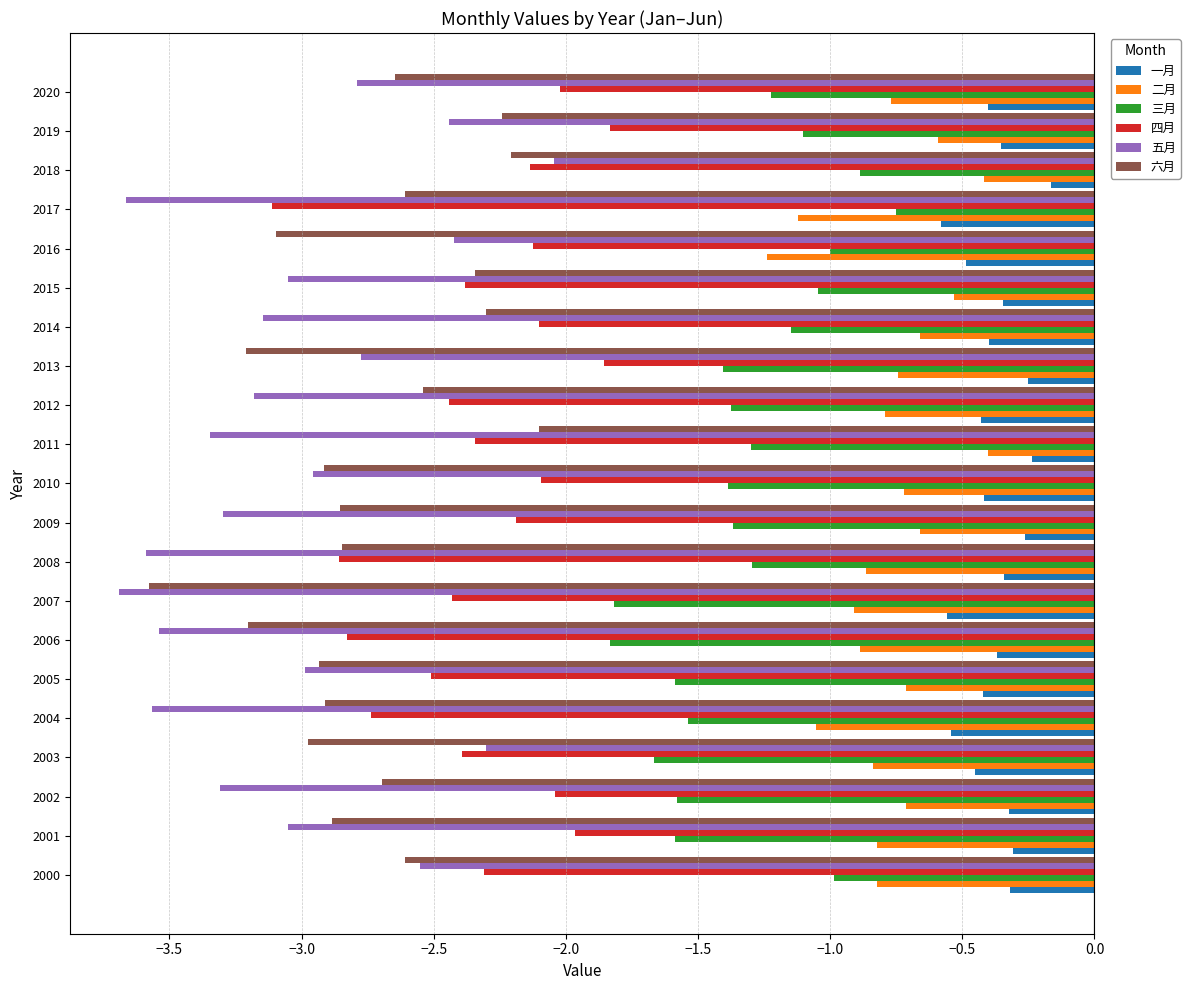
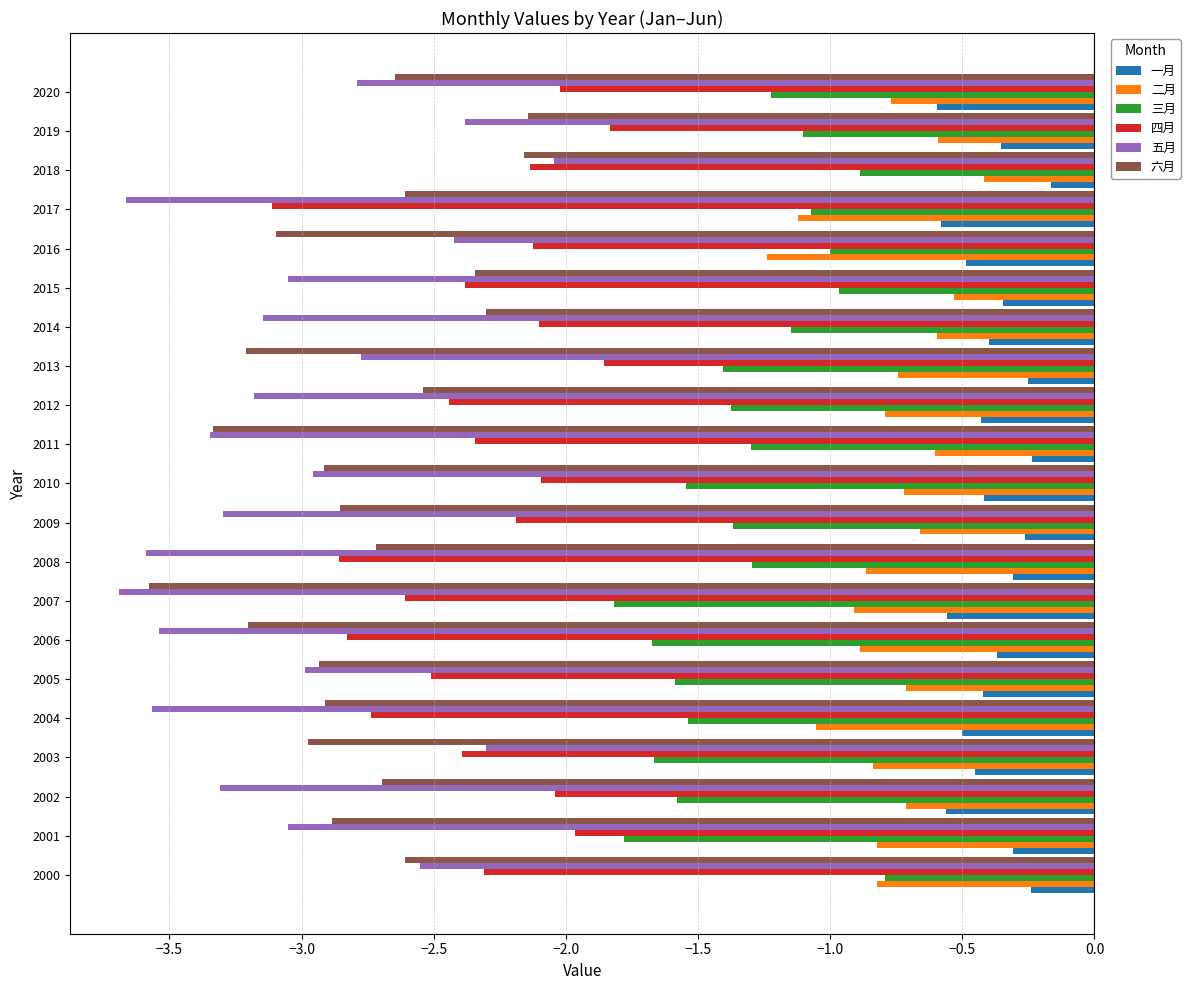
一月, 2020: -0.40 -> -0.59
六月, 2019: -2.24 -> -2.14
五月, 2019: -2.44 -> -2.38
六月, 2018: -2.21 -> -2.16
三月, 2017: -0.75 -> -1.07
三月, 2015: -1.05 -> -0.97
二月, 2014: -0.66 -> -0.60
六月, 2011: -2.10 -> -3.33
二月, 2011: -0.40 -> -0.60
三月, 2010: -1.39 -> -1.54
六月, 2008: -2.85 -> -2.72
一月, 2008: -0.34 -> -0.31
四月, 2007: -2.43 -> -2.61
三月, 2006: -1.83 -> -1.67
一月, 2004: -0.54 -> -0.50
一月, 2002: -0.32 -> -0.56
三月, 2001: -1.59 -> -1.78
三月, 2000: -0.98 -> -0.79
一月, 2000: -0.32 -> -0.24
